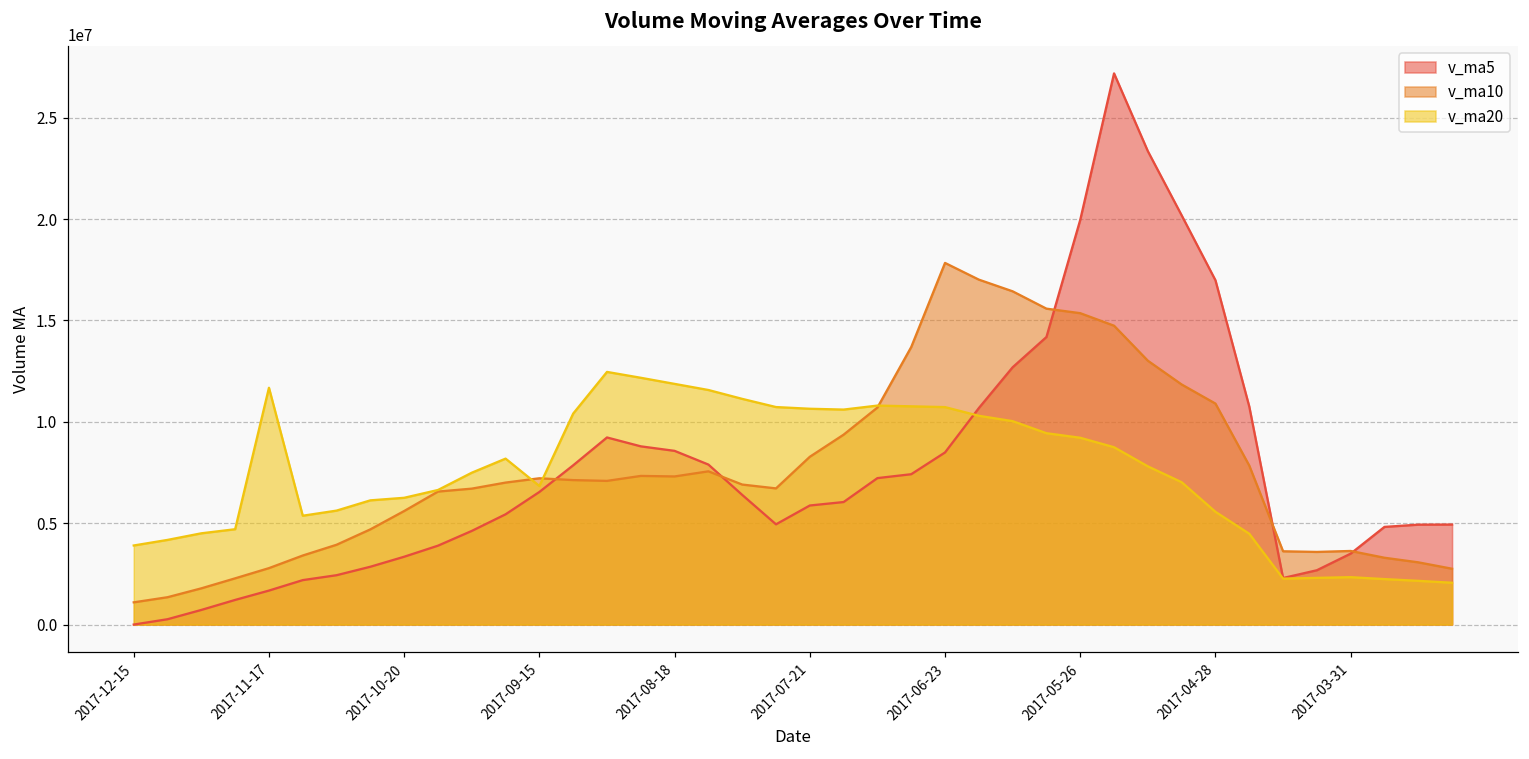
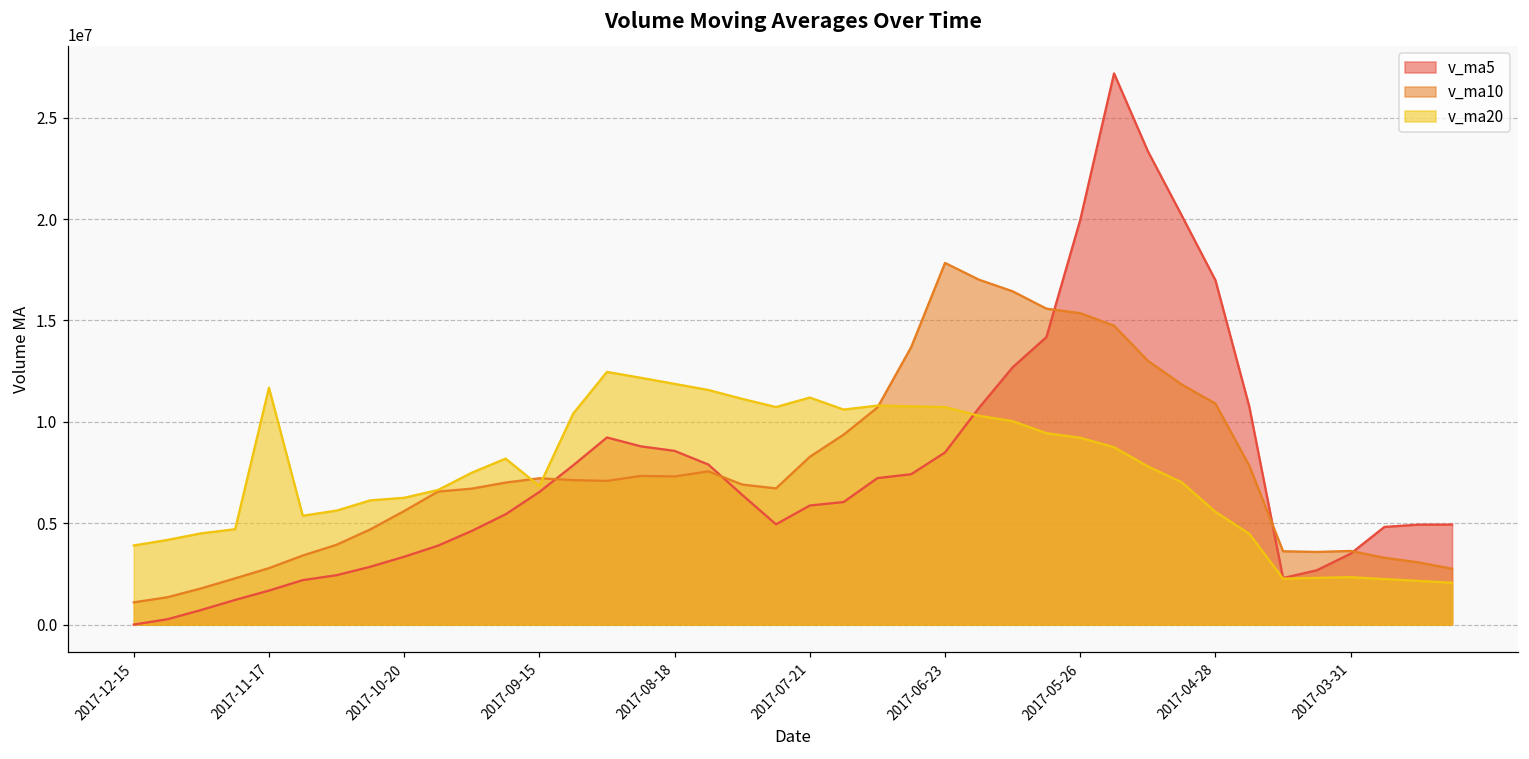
v_ma20, 2017-07-21: 10600000 -> 11200000
